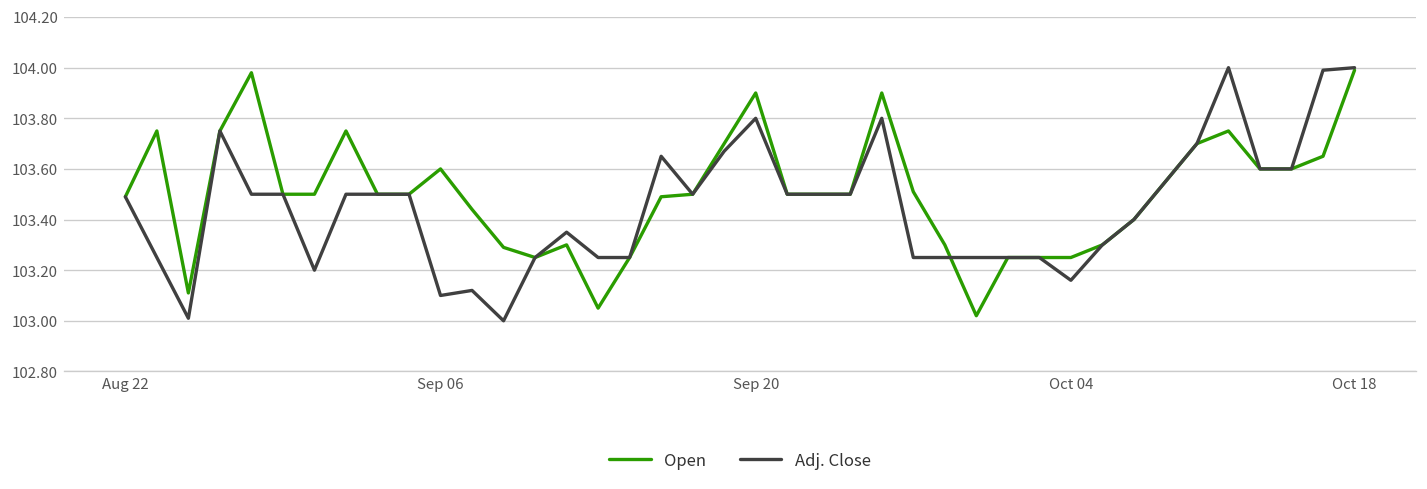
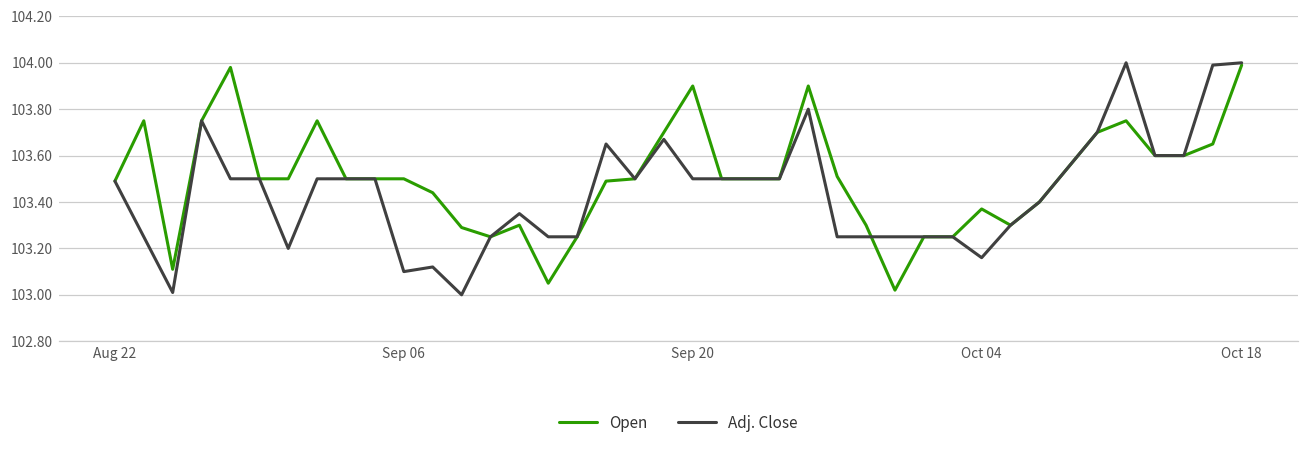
Open, Sep 06: 103.6 -> 103.5
Adj. Close, Sep 20: 103.8 -> 103.5
Open, Oct 04: 103.25 -> 103.37
